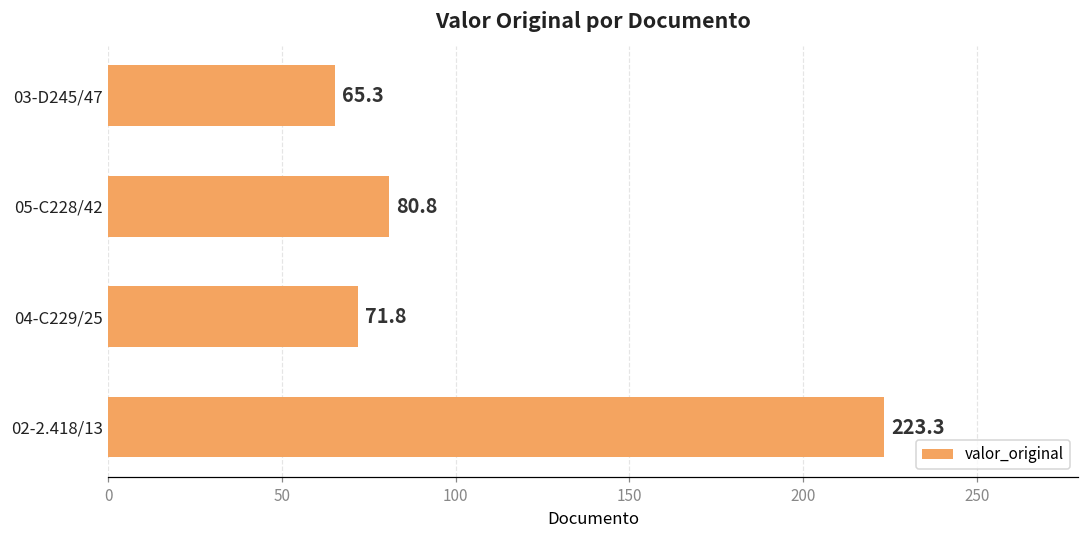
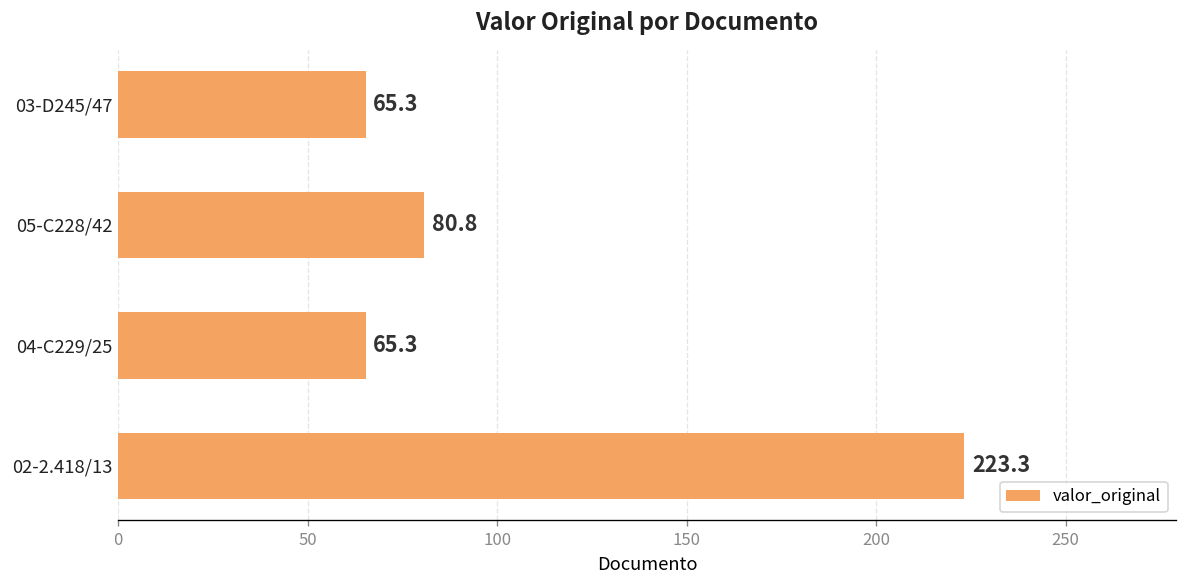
04-C229/25: 71.8 -> 65.3
